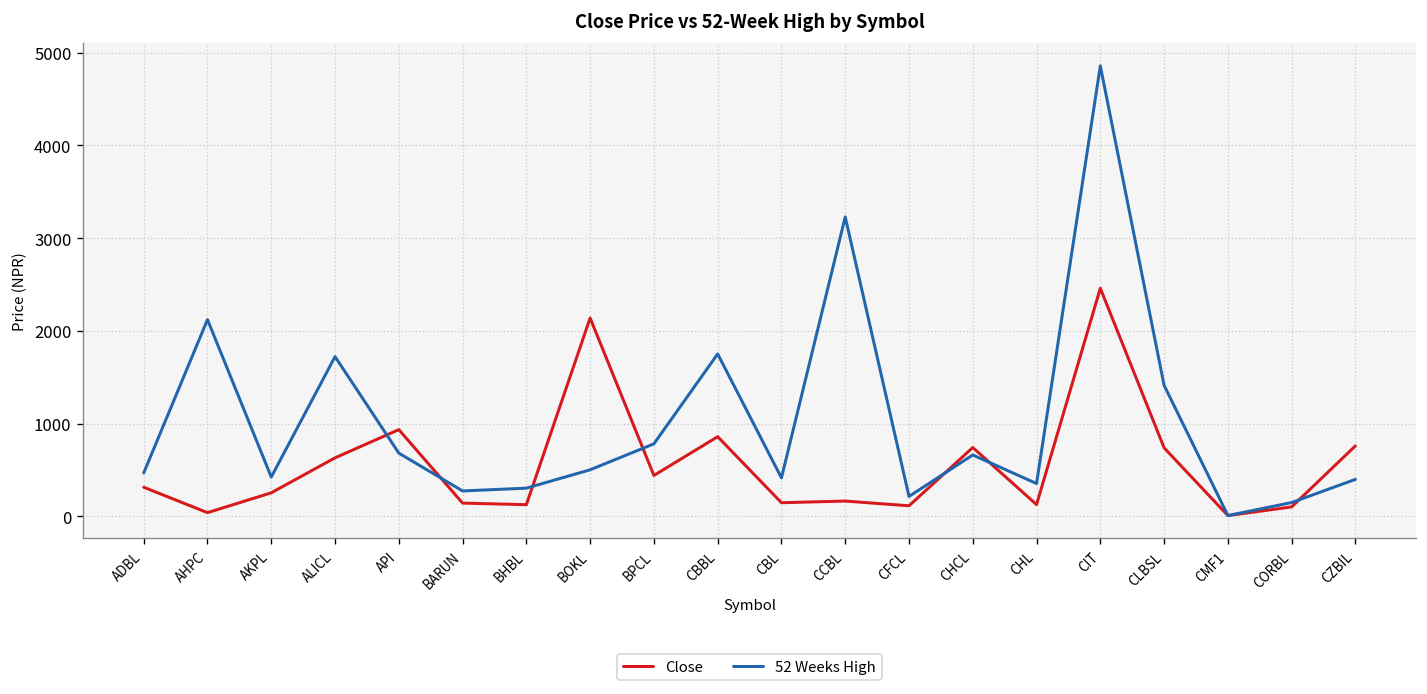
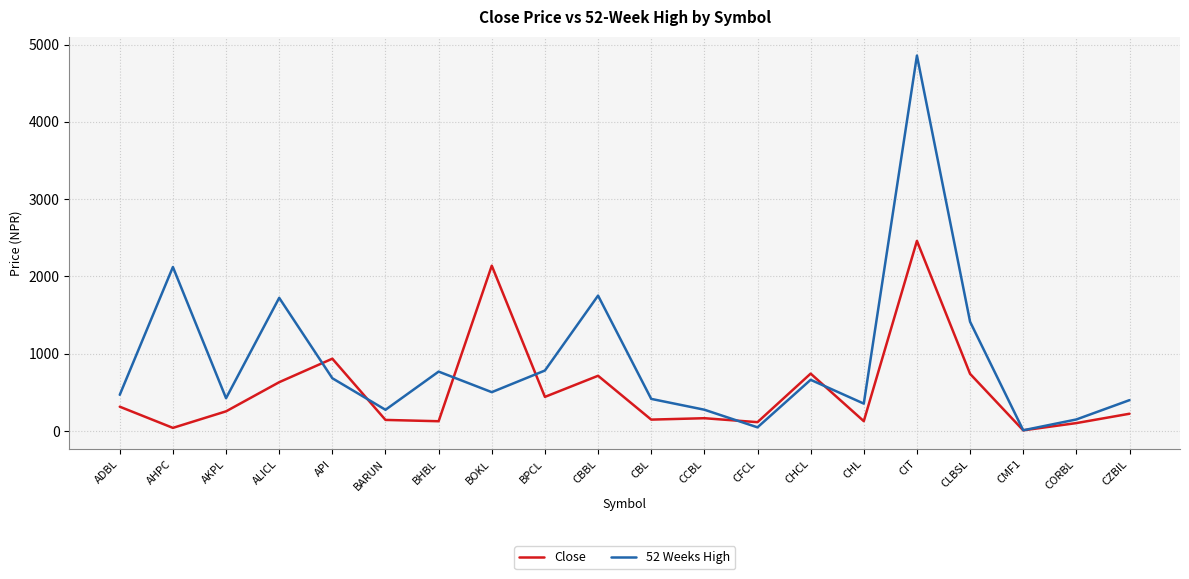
52 Weeks High, BHBL: 300 -> 800
Close, CBBL: 900 -> 700
52 Weeks High, CCBL: 3200 -> 300
52 Weeks High, CFCL: 200 -> 0
Close, CZBIL: 800 -> 200
